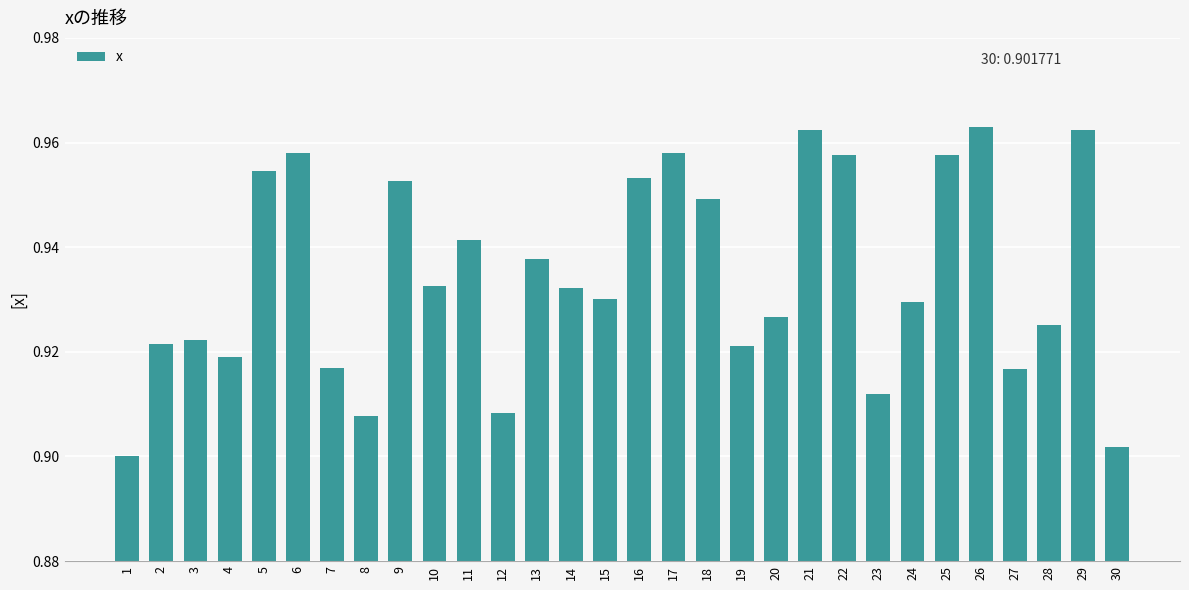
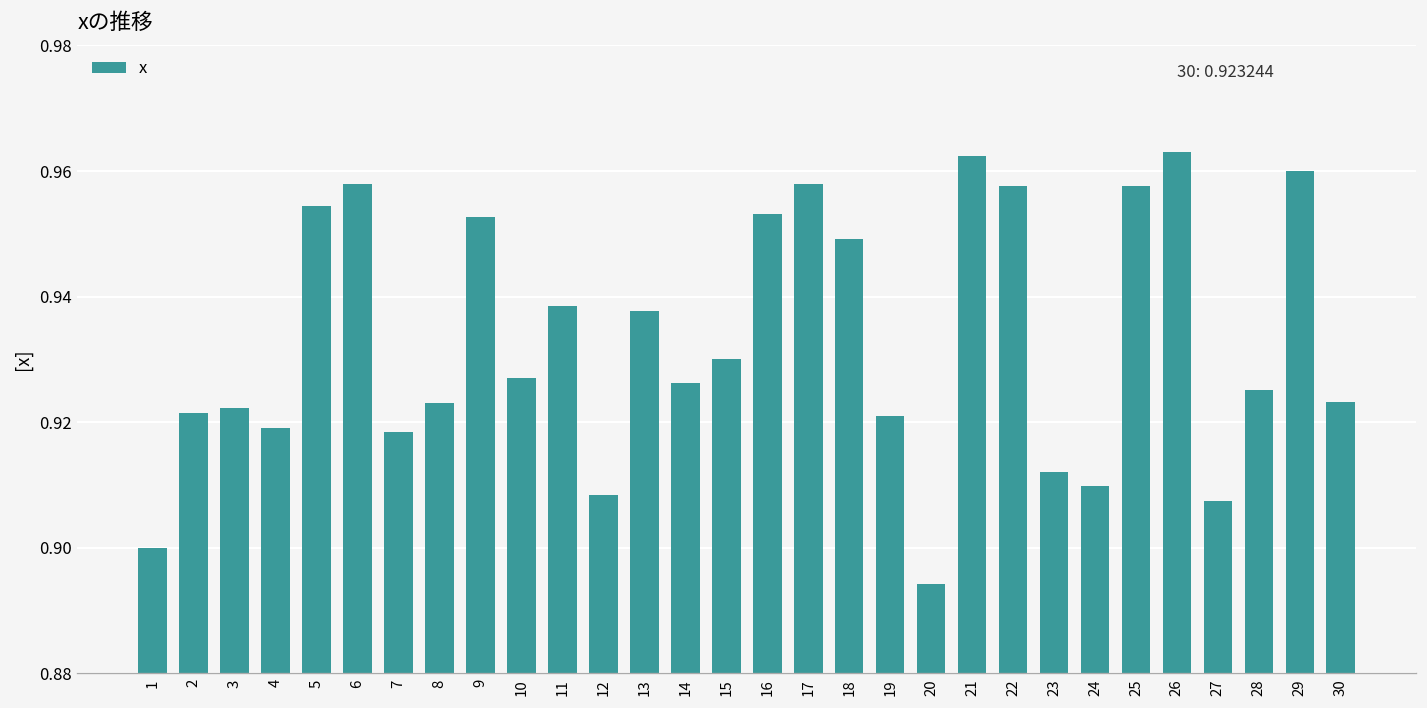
7: 0.917 -> 0.919
8: 0.908 -> 0.923
10: 0.933 -> 0.927
11: 0.941 -> 0.938
14: 0.932 -> 0.926
20: 0.927 -> 0.894
24: 0.930 -> 0.910
27: 0.917 -> 0.907
29: 0.962 -> 0.960
30: 0.901771 -> 0.923244
